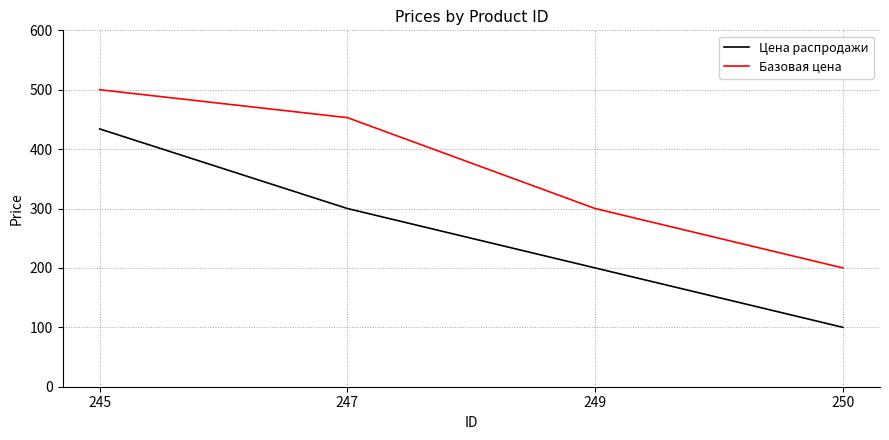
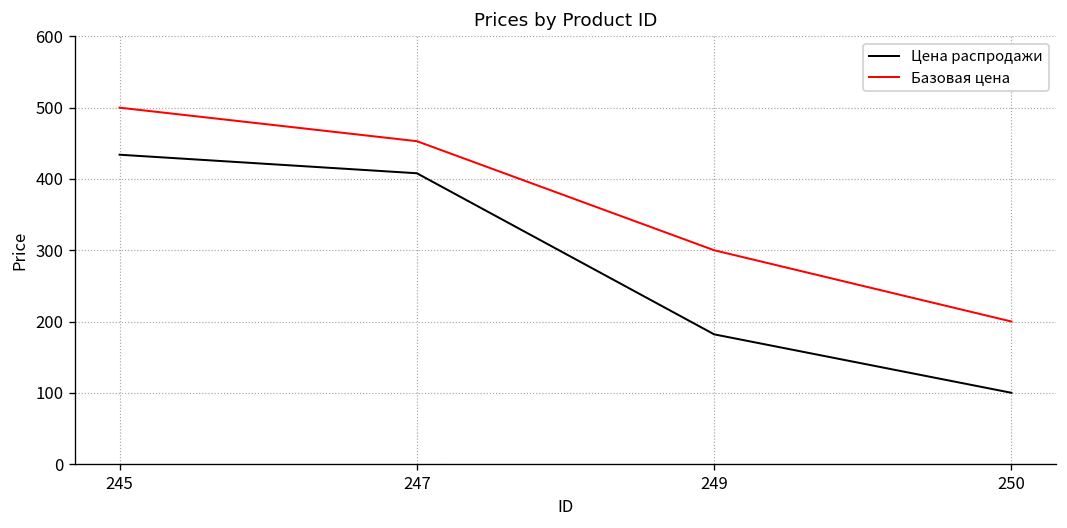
Цена распродажи, 247: 300 -> 410
Цена распродажи, 249: 200 -> 180
